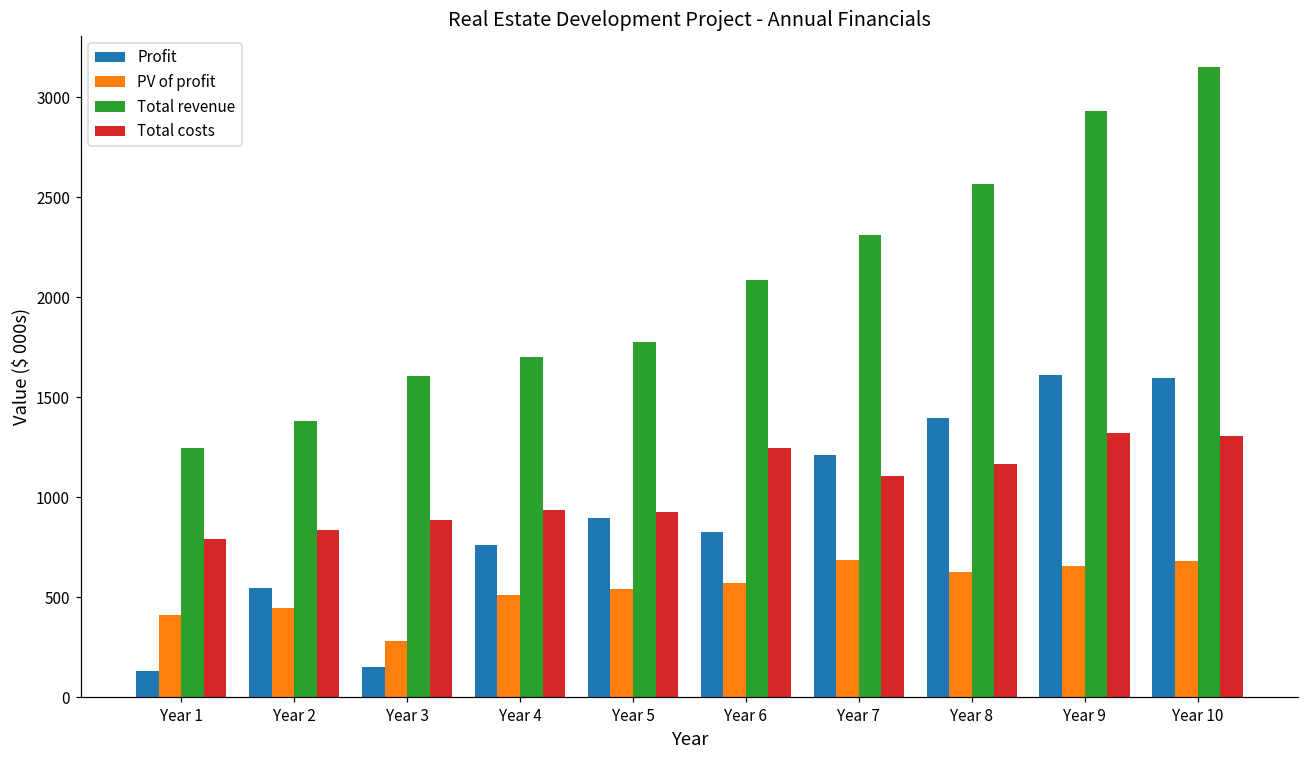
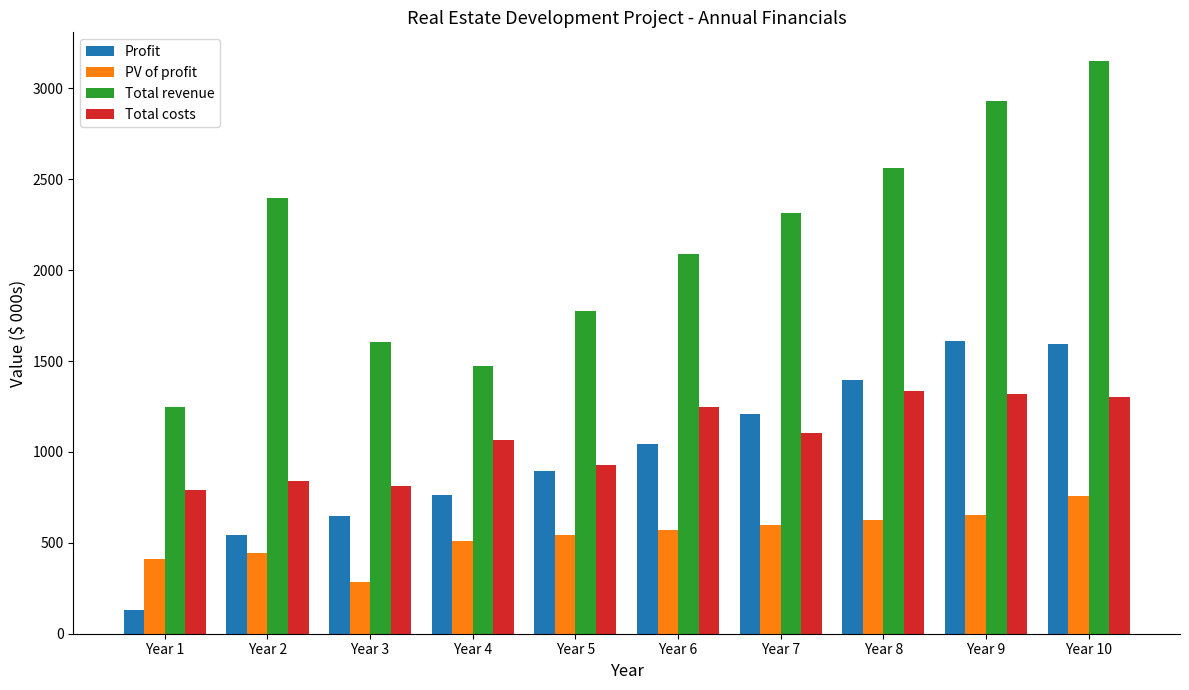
Total revenue, Year 2: 1380 -> 2400
Profit, Year 3: 150 -> 650
Total costs, Year 3: 890 -> 810
Total revenue, Year 4: 1700 -> 1470
Total costs, Year 4: 940 -> 1070
Profit, Year 6: 830 -> 1040
PV of profit, Year 7: 690 -> 600
Total costs, Year 8: 1170 -> 1330
PV of profit, Year 10: 680 -> 760
